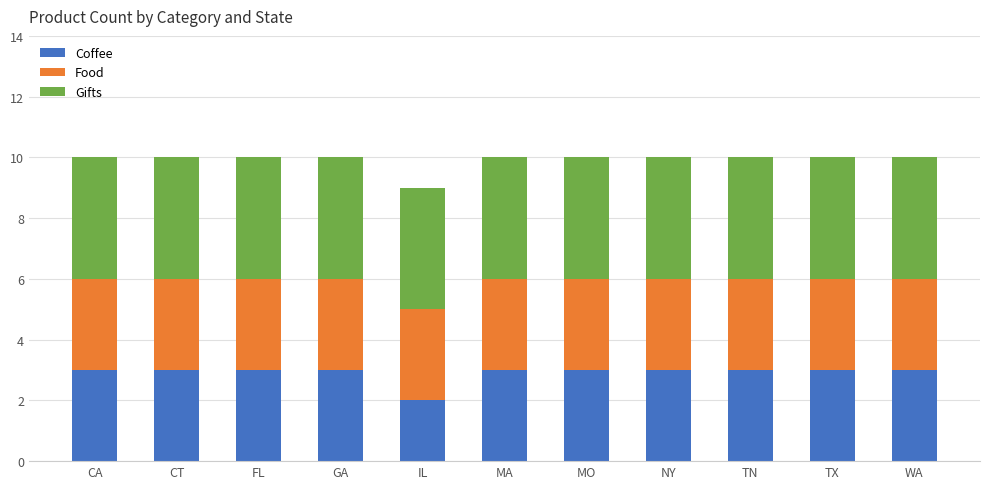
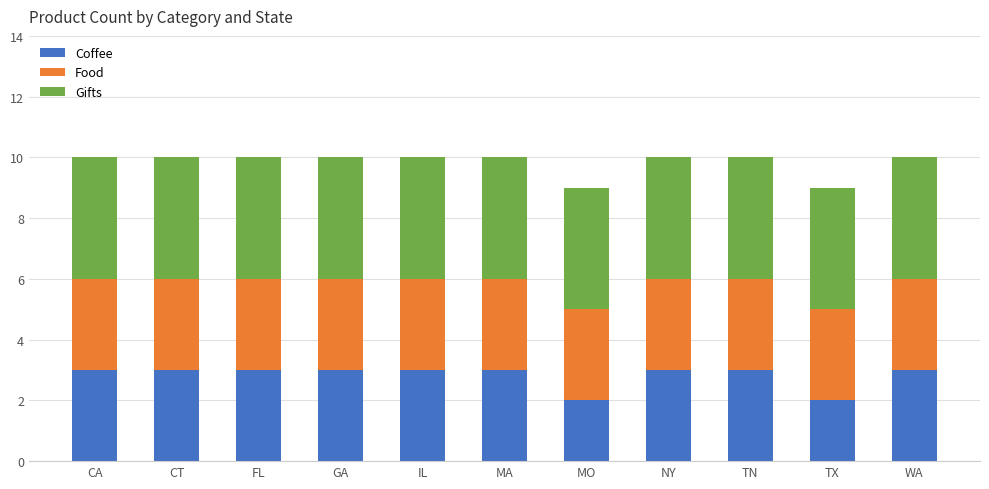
Coffee, IL: 2 -> 3
Coffee, MO: 3 -> 2
Coffee, TX: 3 -> 2
